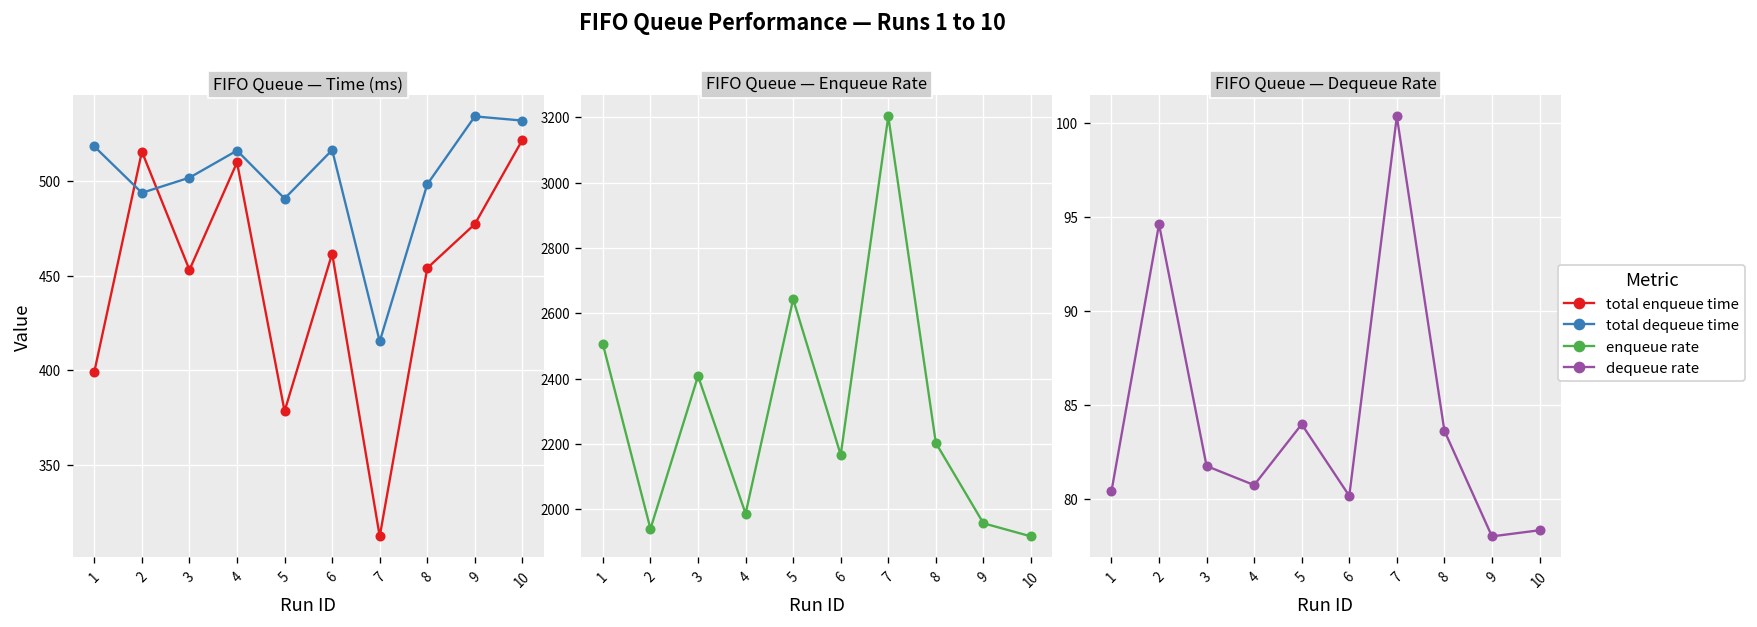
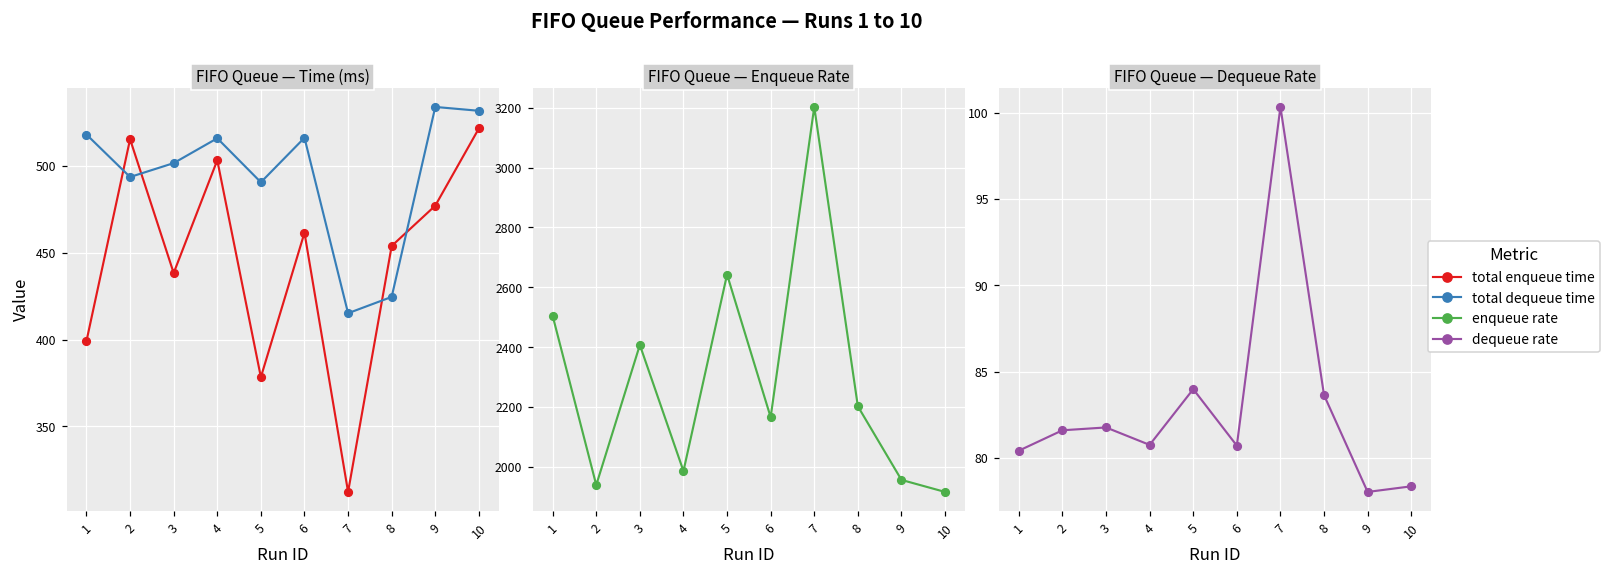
FIFO Queue — Time (ms), total enqueue time, 3: 453 -> 438
FIFO Queue — Time (ms), total enqueue time, 4: 510 -> 503
FIFO Queue — Time (ms), total dequeue time, 8: 498 -> 425
FIFO Queue — Dequeue Rate, 2: 94.6 -> 81.6
FIFO Queue — Dequeue Rate, 6: 80.2 -> 80.7
